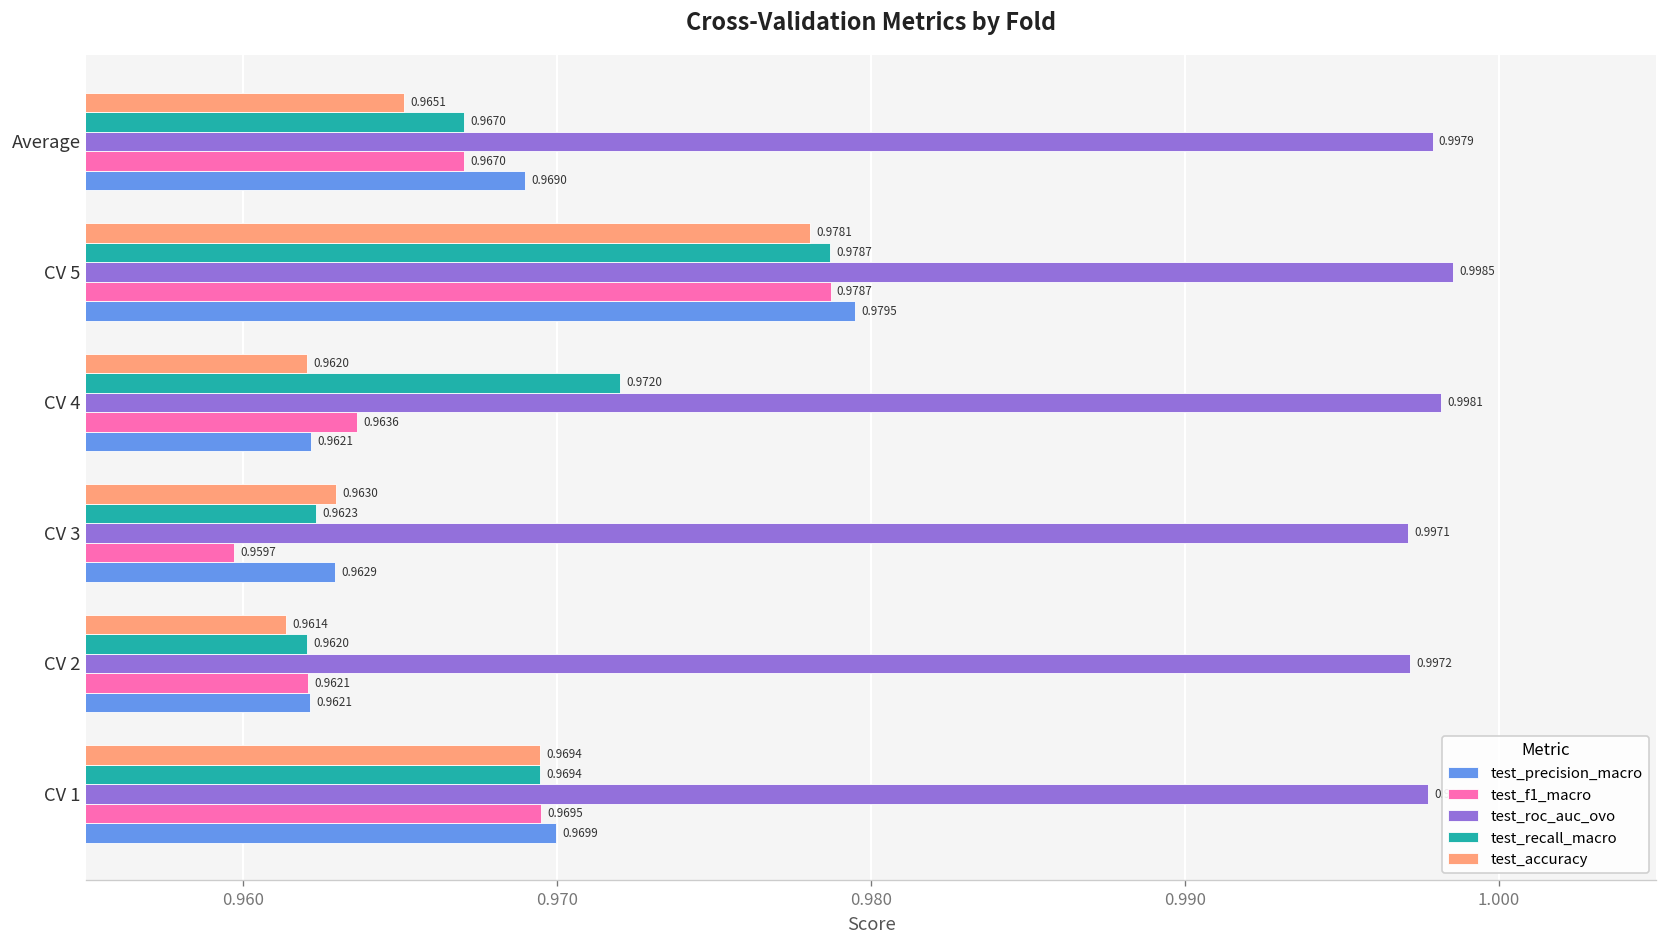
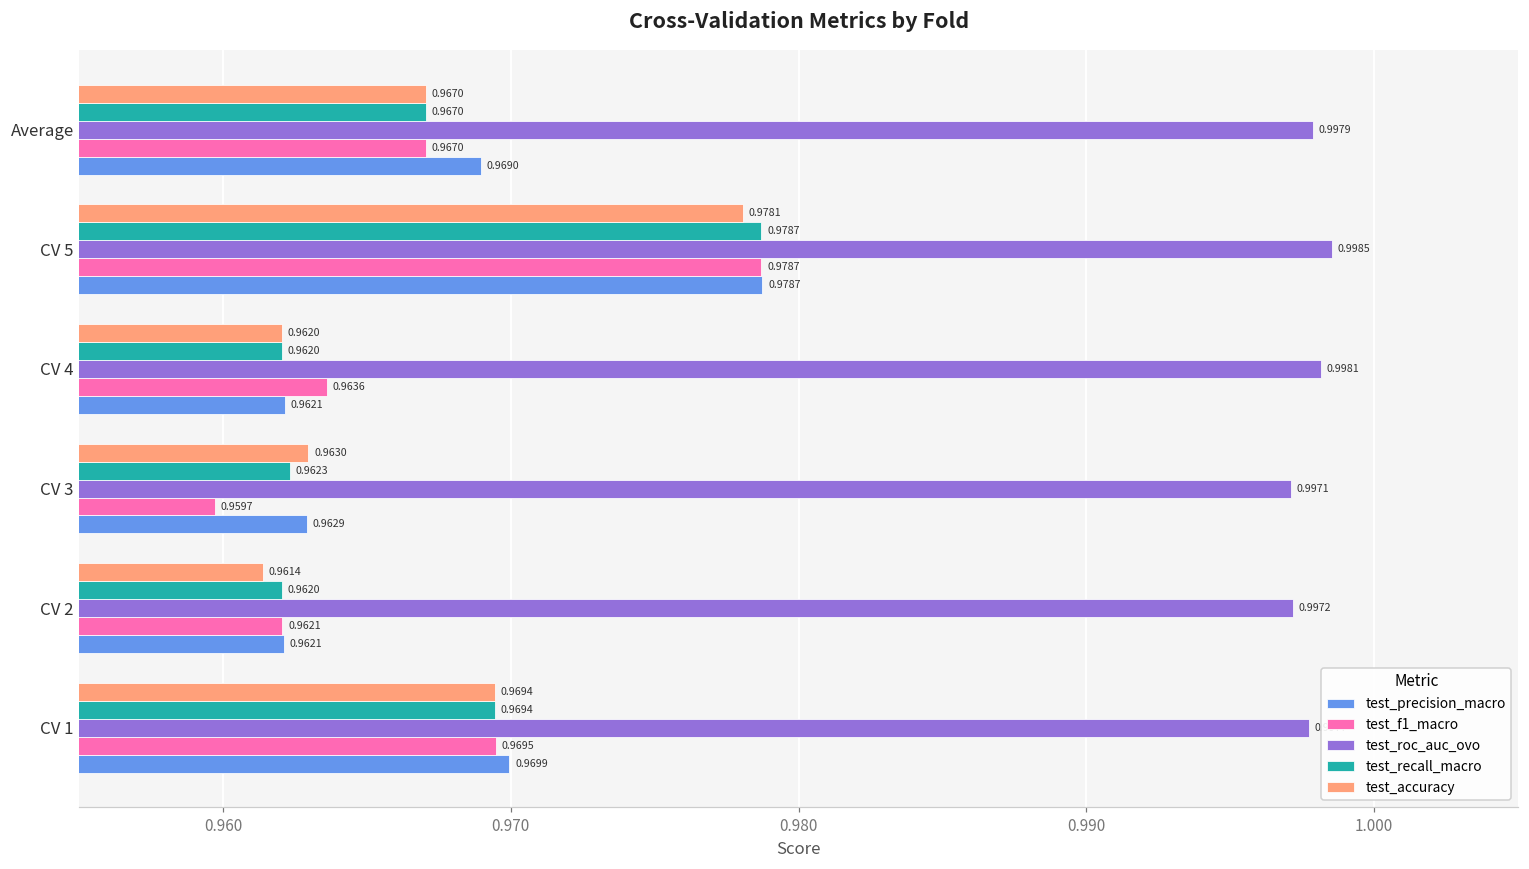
test_accuracy, Average: 0.9651 -> 0.9670
test_precision_macro, CV 5: 0.9795 -> 0.9787
test_recall_macro, CV 4: 0.9720 -> 0.9620
